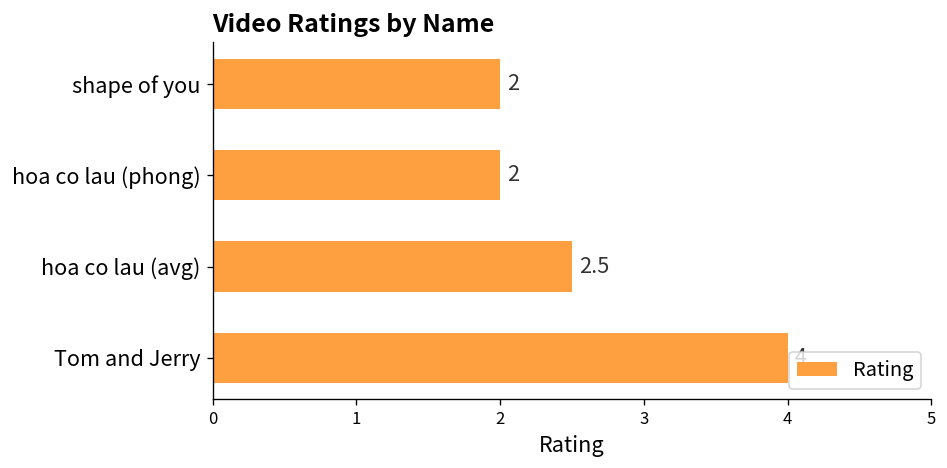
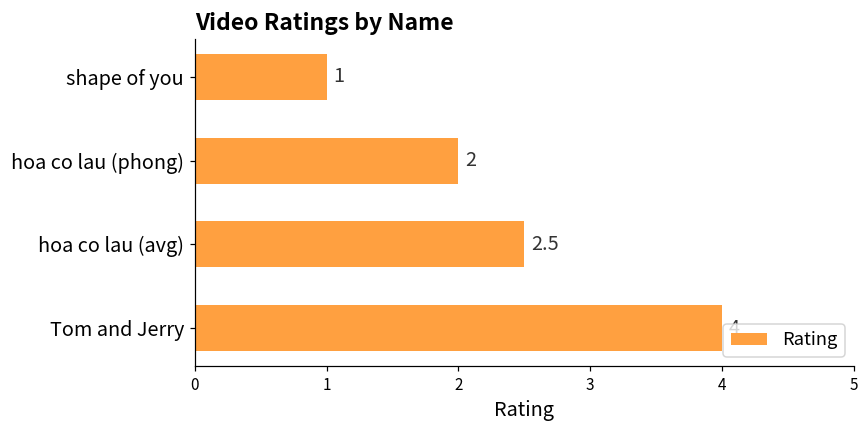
shape of you: 2 -> 1
